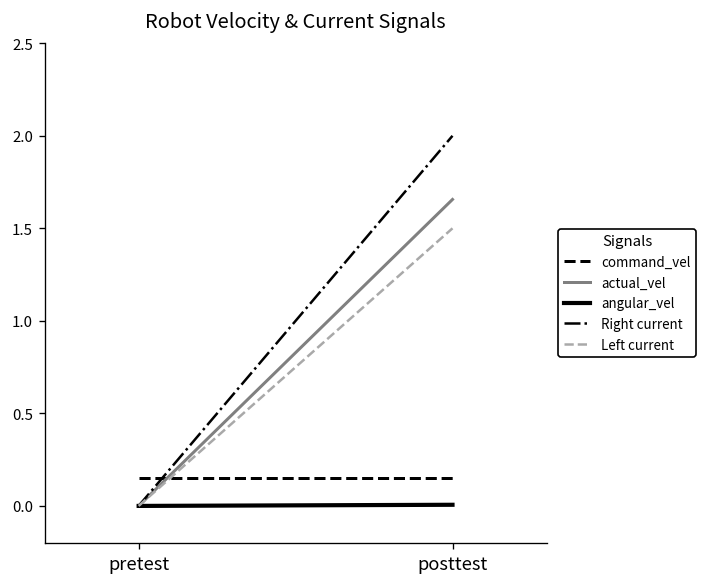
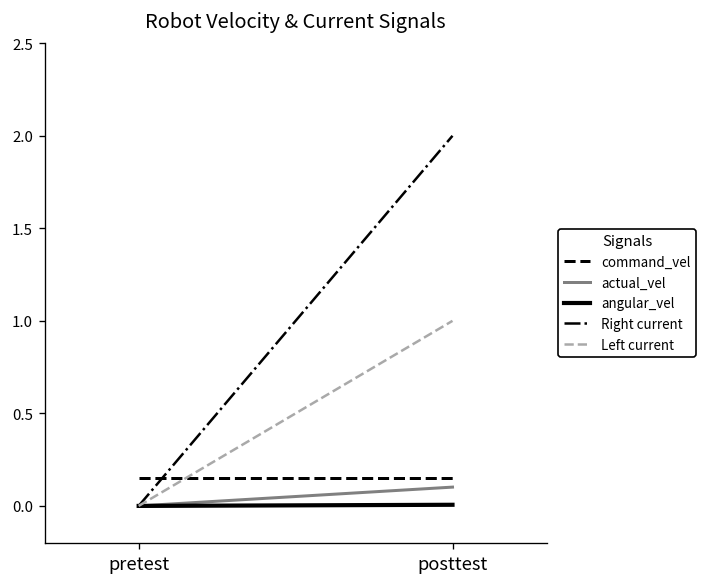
actual_vel, posttest: 1.66 -> 0.10
Left current, posttest: 1.5 -> 1.0
